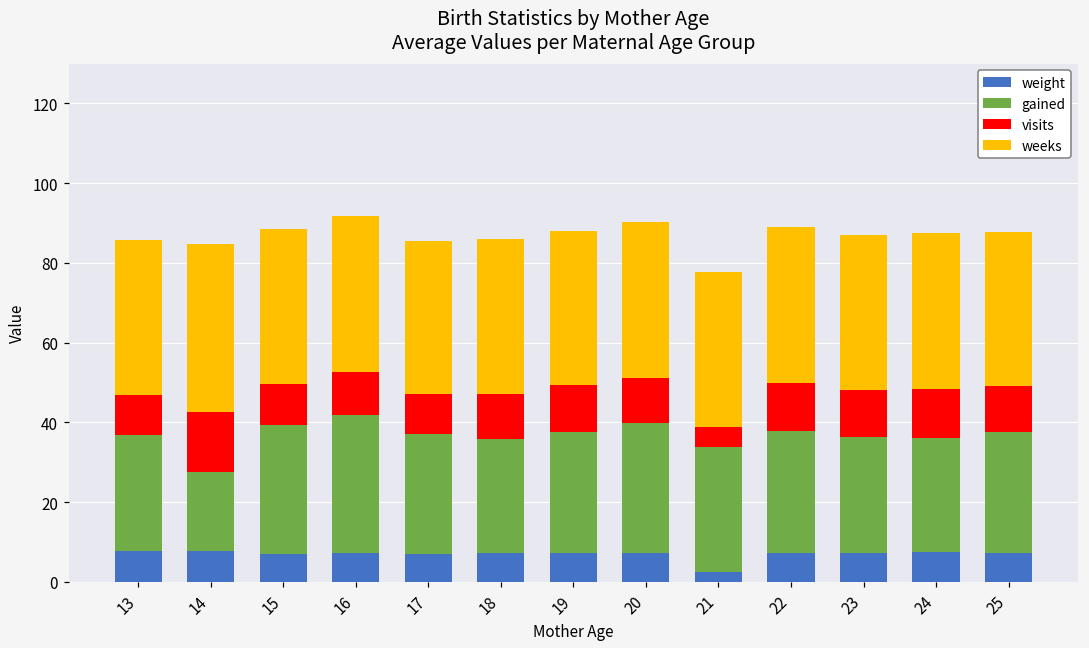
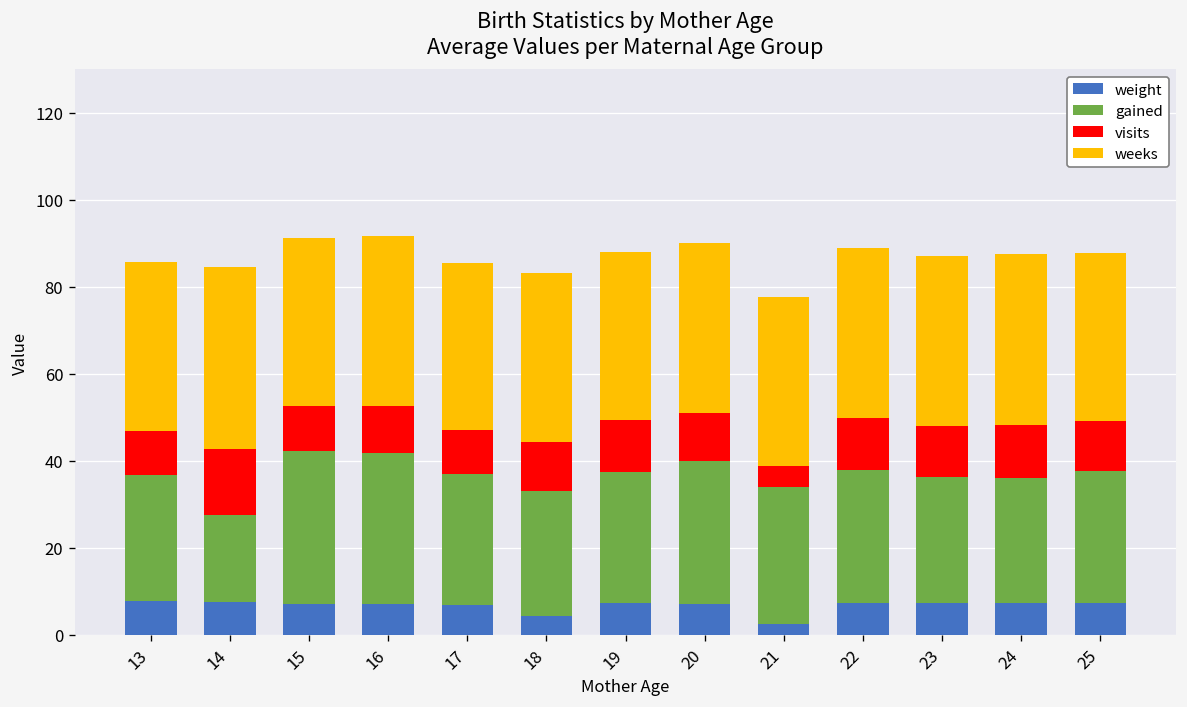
gained, 15: 32 -> 35
weight, 18: 7 -> 4
